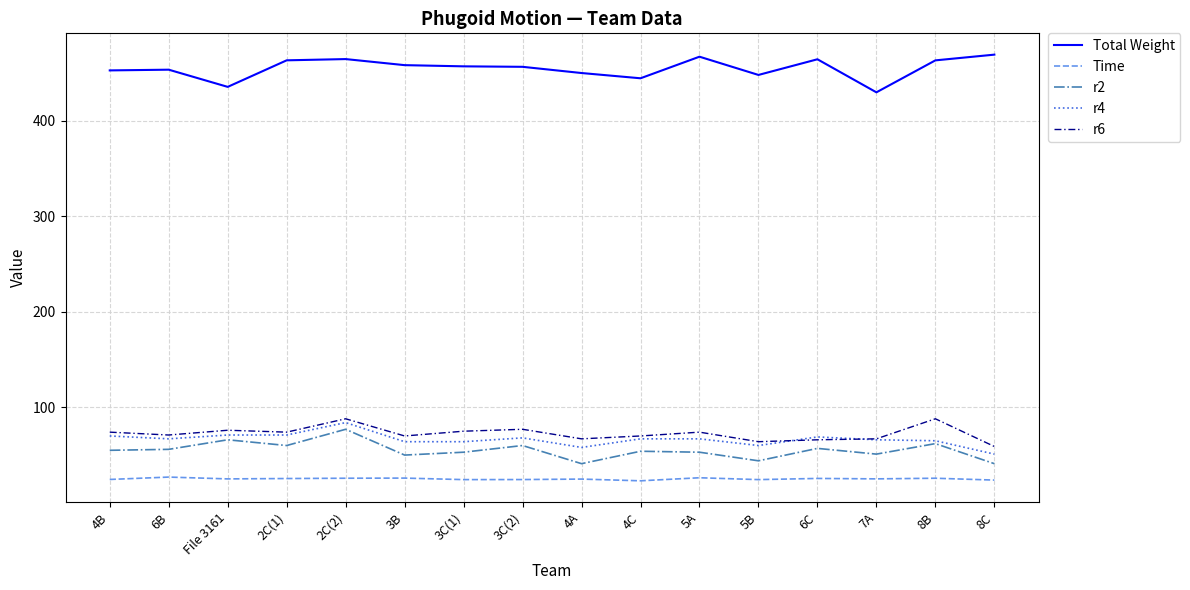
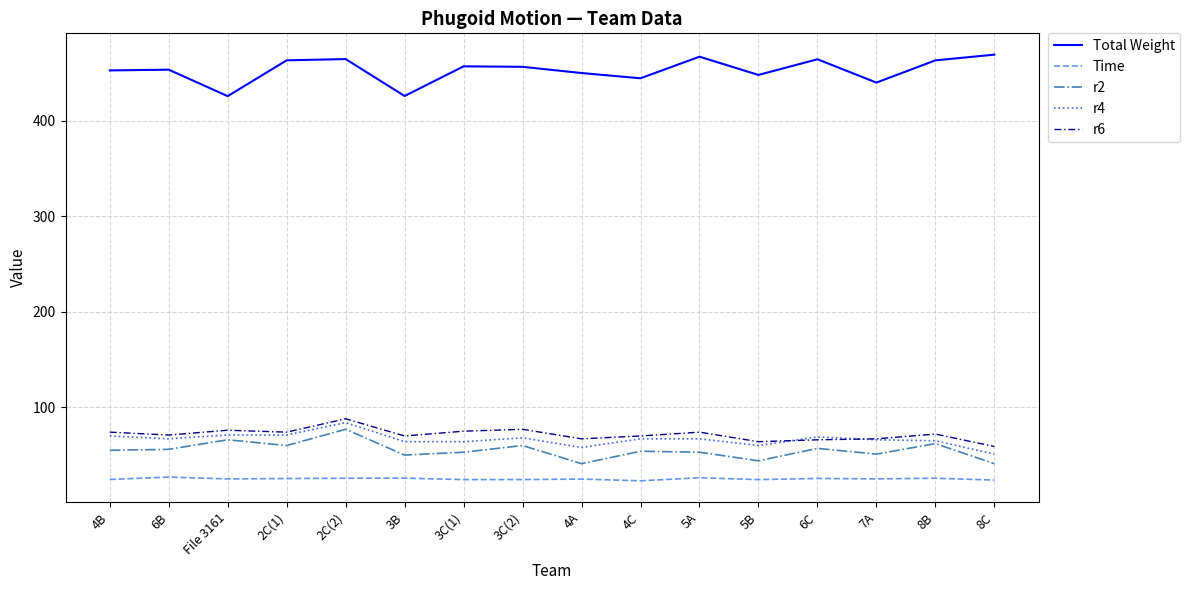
Total Weight, File 3161: 440 -> 430
Total Weight, 3B: 460 -> 430
Total Weight, 7A: 430 -> 440
r6, 8B: 90 -> 70
